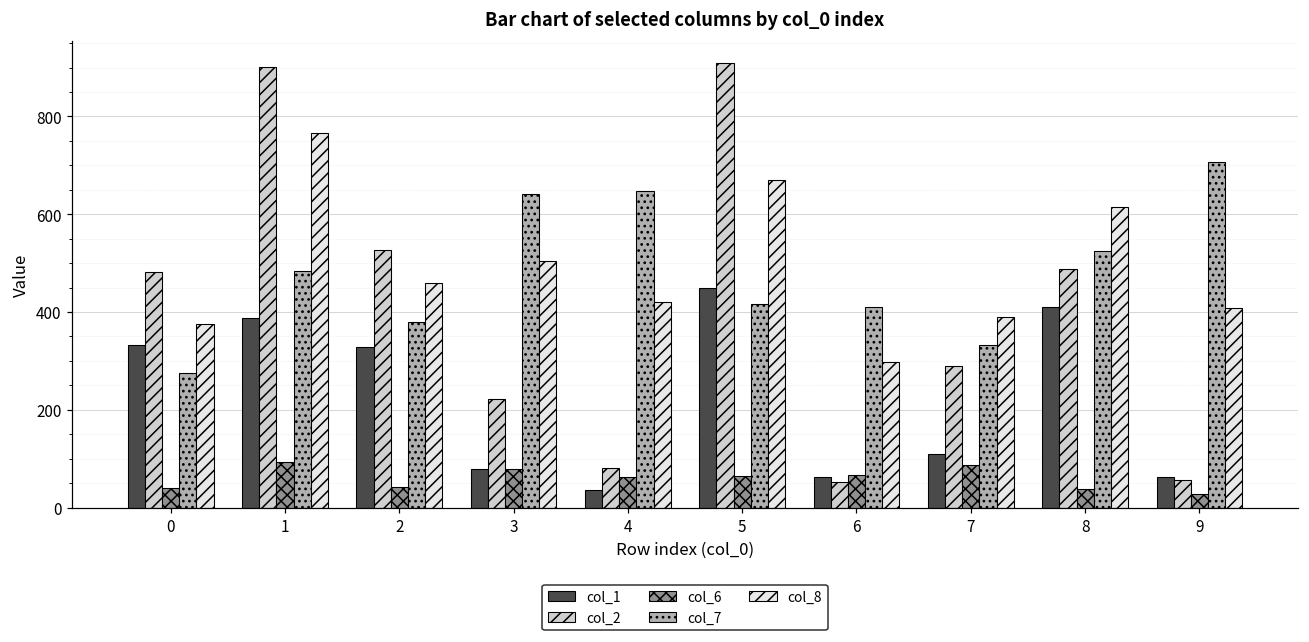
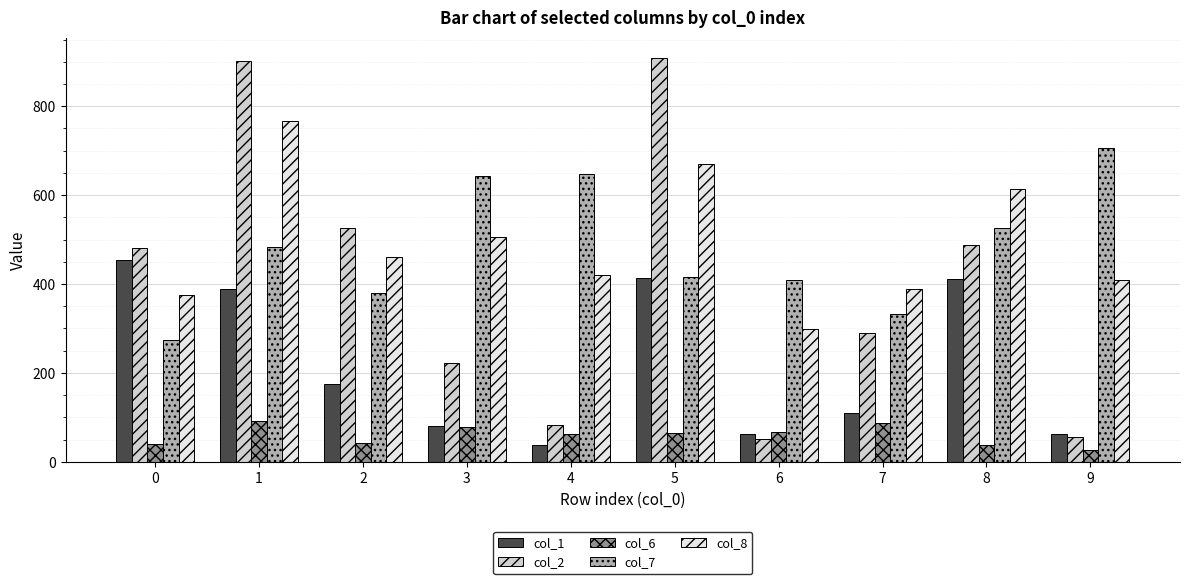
col_1, 0: 330 -> 450
col_1, 2: 330 -> 170
col_1, 5: 450 -> 410
